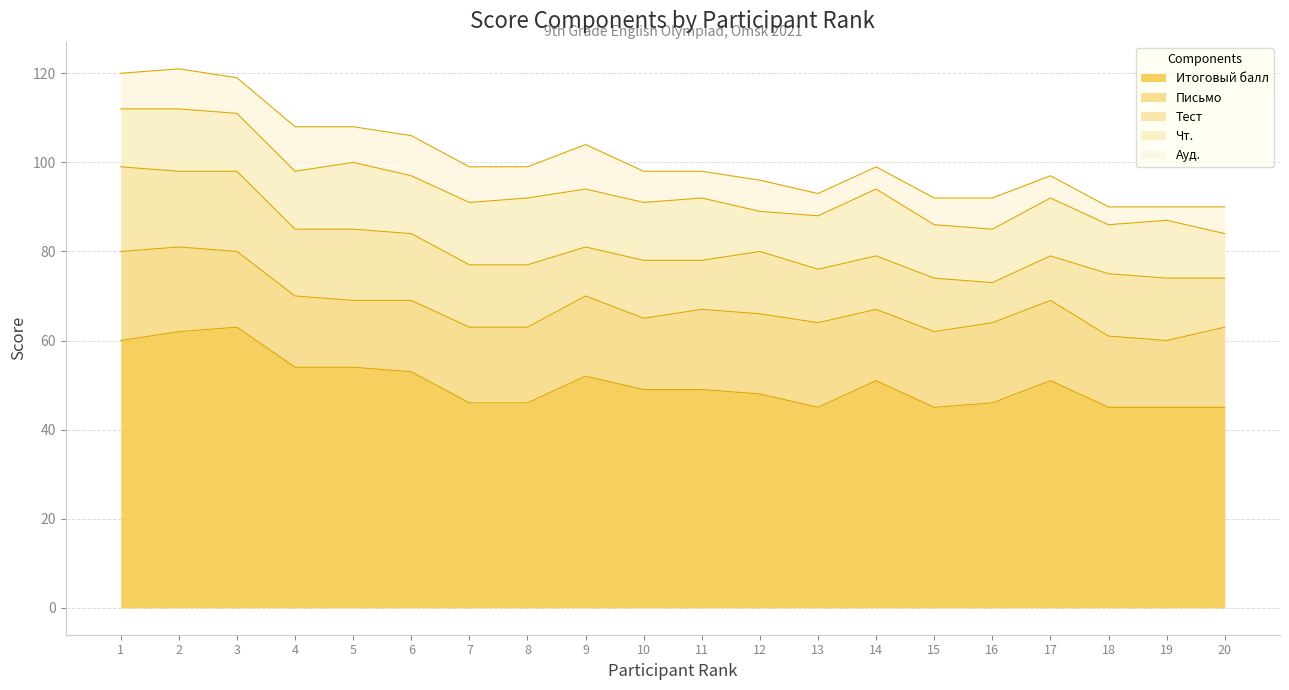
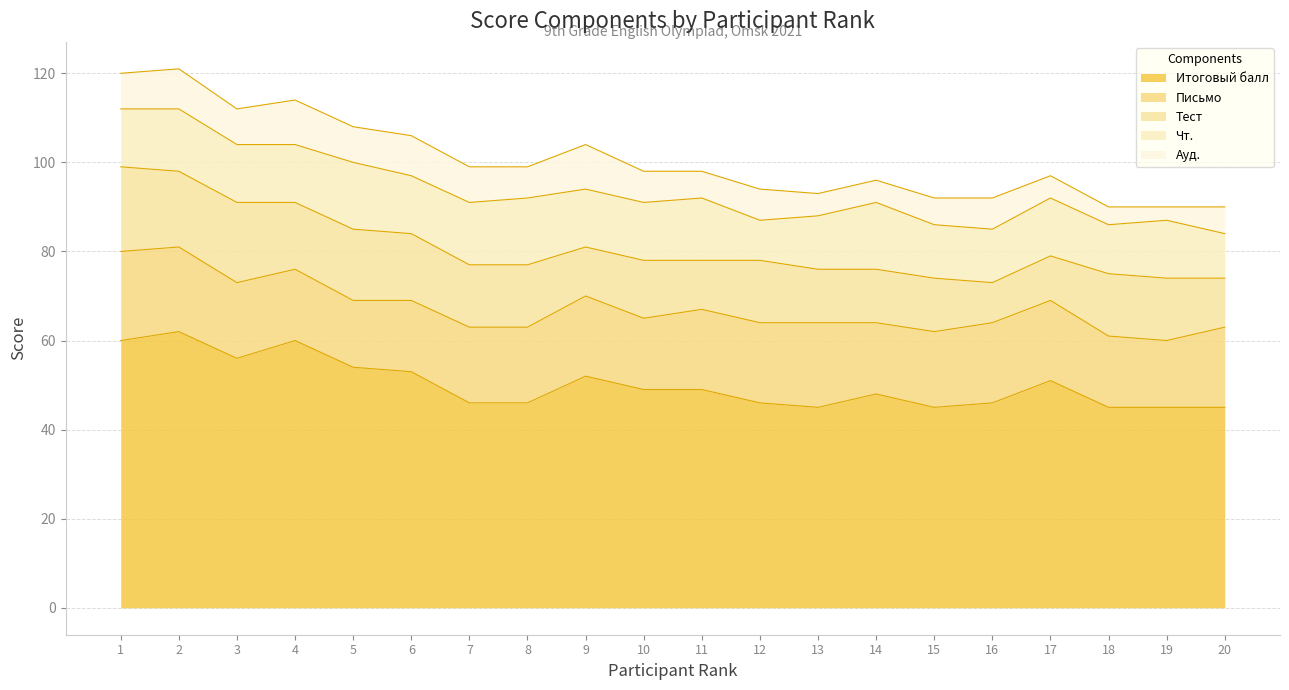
Итоговый балл, 3: 63 -> 56
Итоговый балл, 4: 54 -> 60
Итоговый балл, 12: 48 -> 46
Итоговый балл, 14: 51 -> 48
